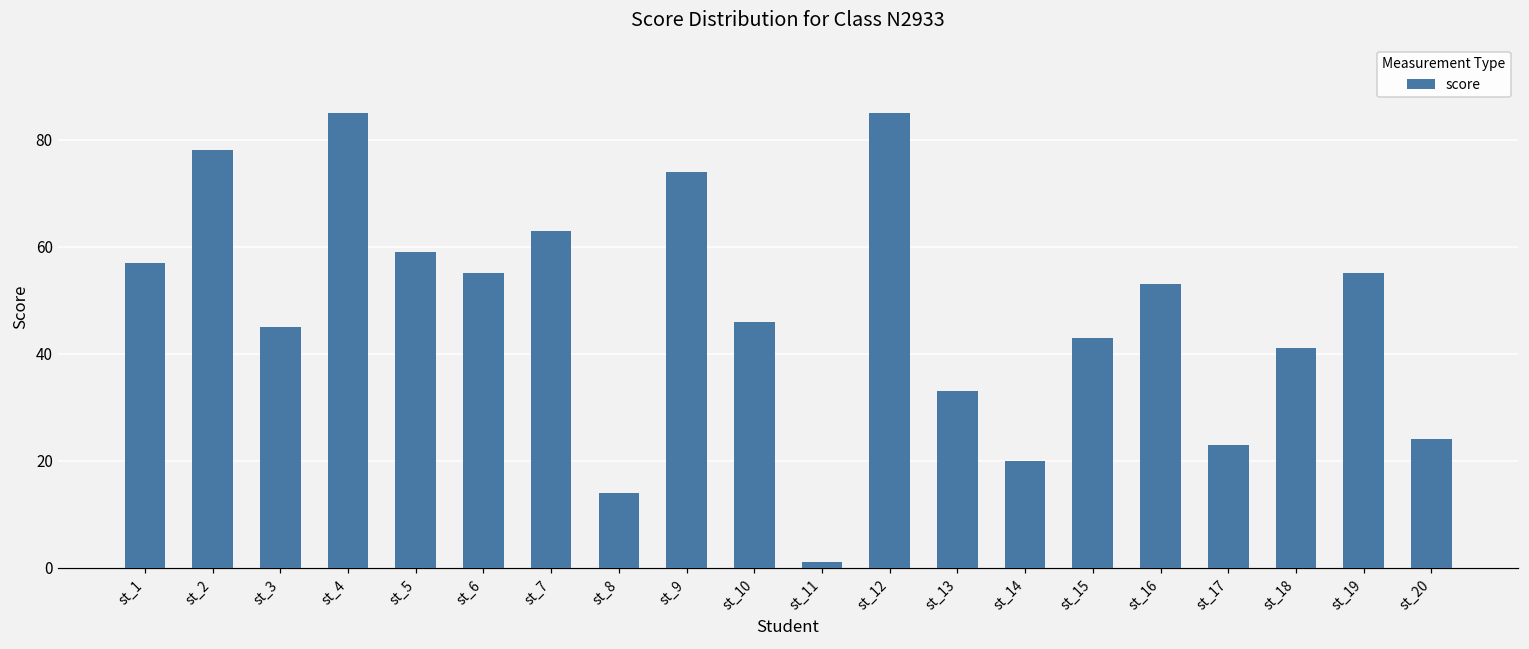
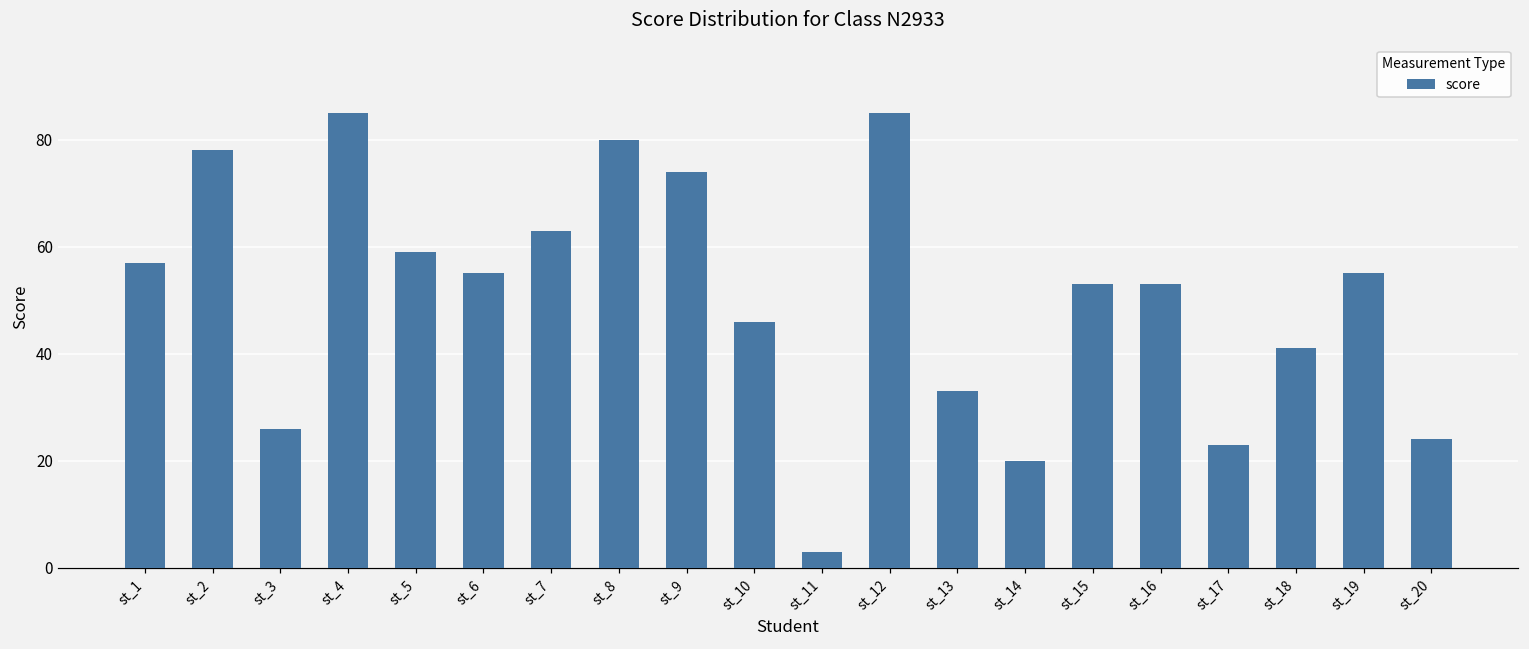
st_3: 45 -> 26
st_8: 14 -> 80
st_11: 1 -> 3
st_15: 43 -> 53
